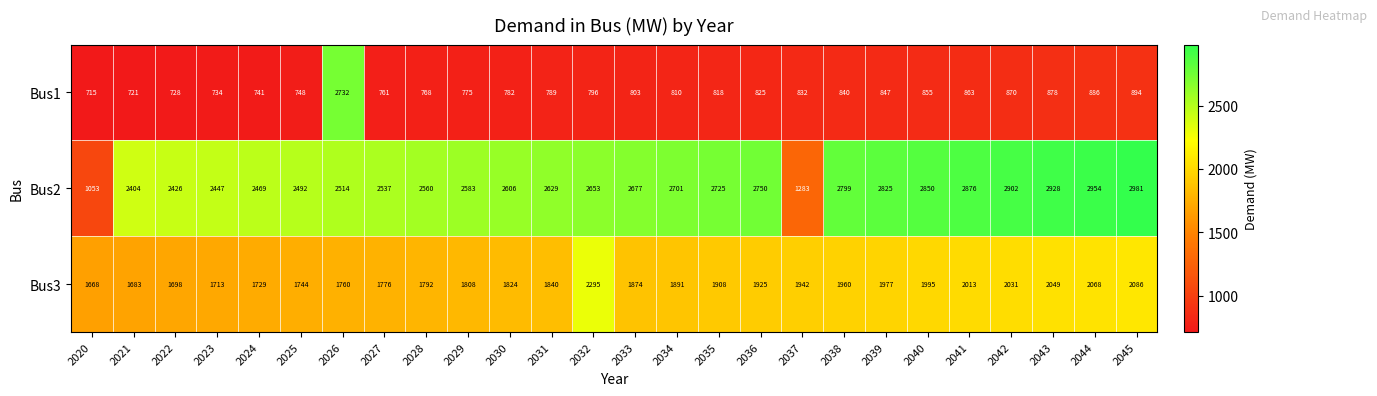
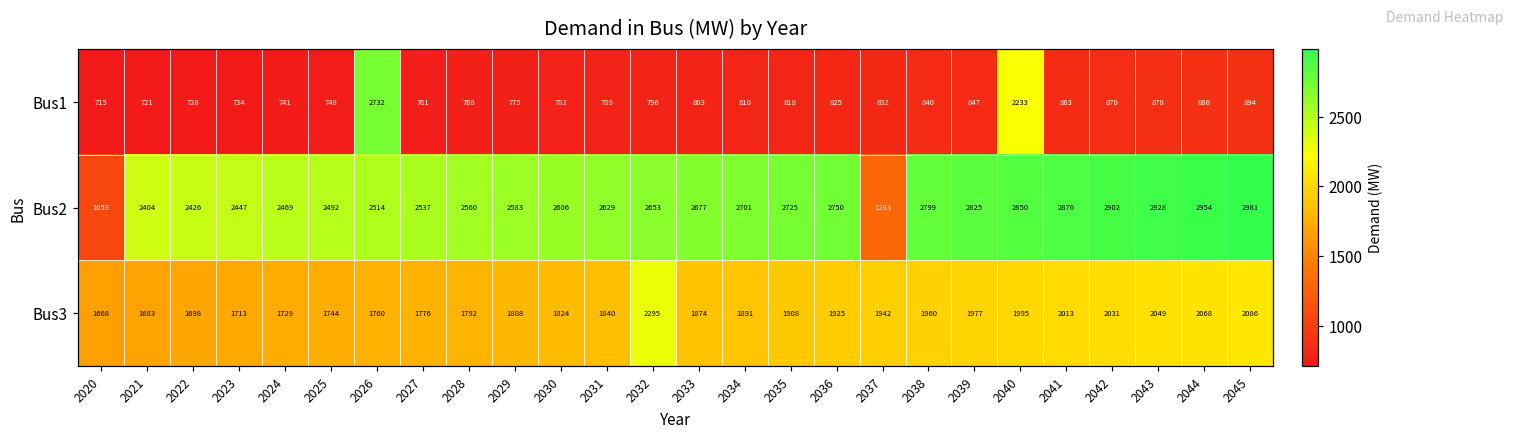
Bus1, 2040: 855 -> 2233
